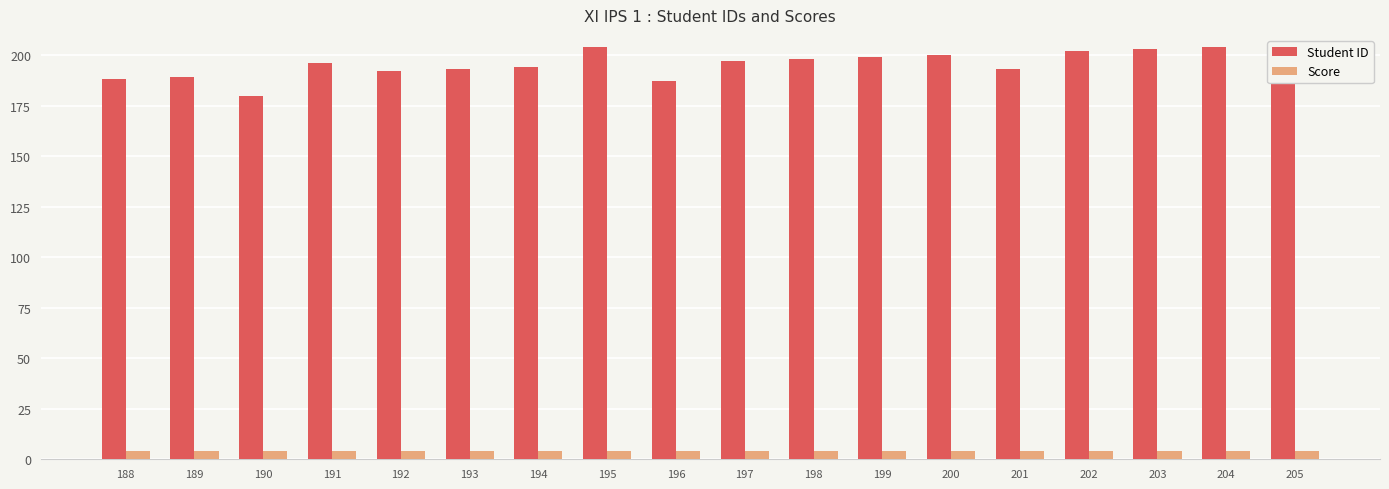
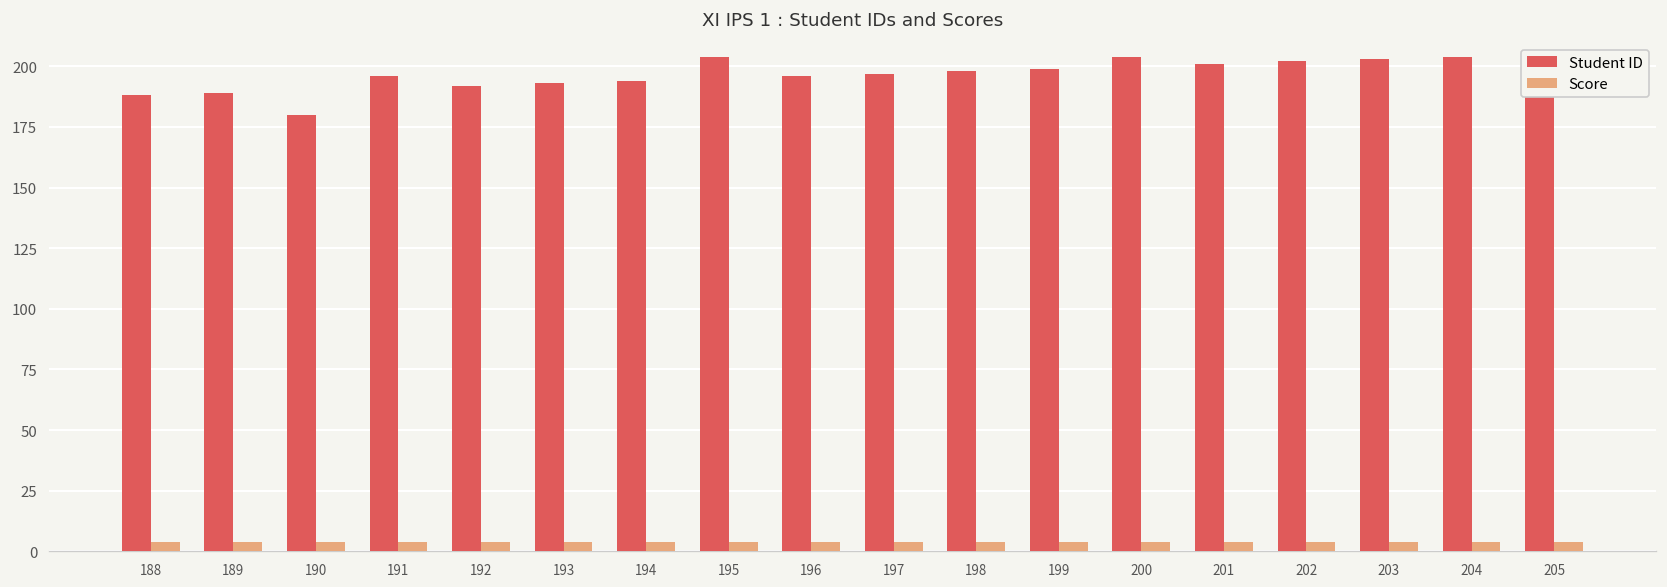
Student ID, 196: 187 -> 196
Student ID, 200: 200 -> 204
Student ID, 201: 193 -> 201
